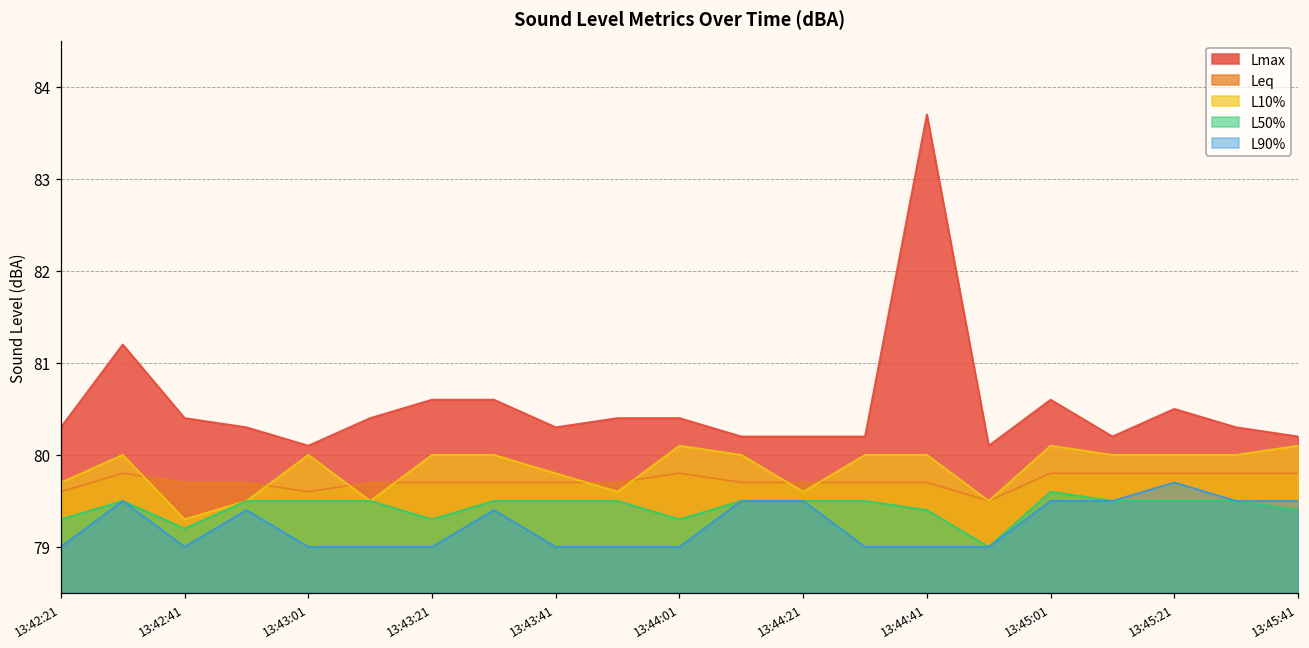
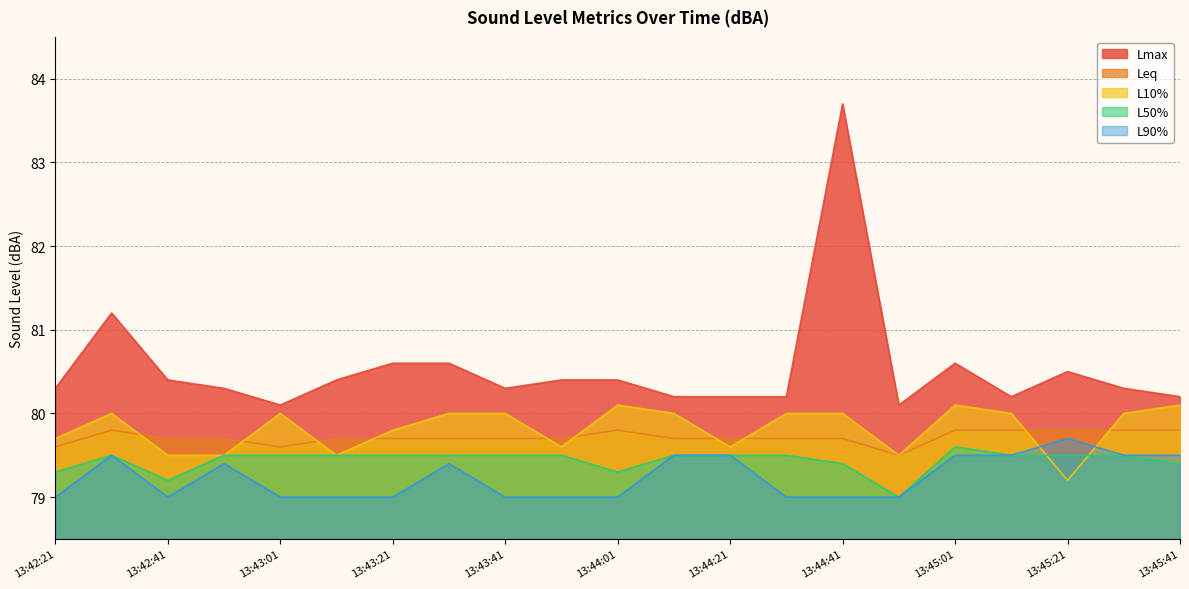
L10%, 13:42:41: 79.3 -> 79.5
L10%, 13:43:21: 80.0 -> 79.8
L50%, 13:43:21: 79.3 -> 79.5
L10%, 13:43:41: 79.8 -> 80.0
L10%, 13:45:21: 80.0 -> 79.2
